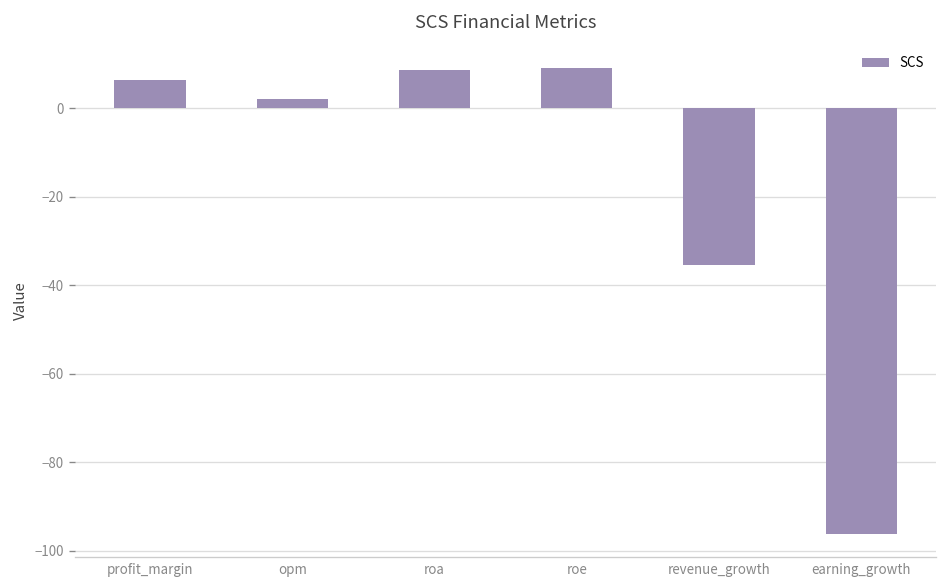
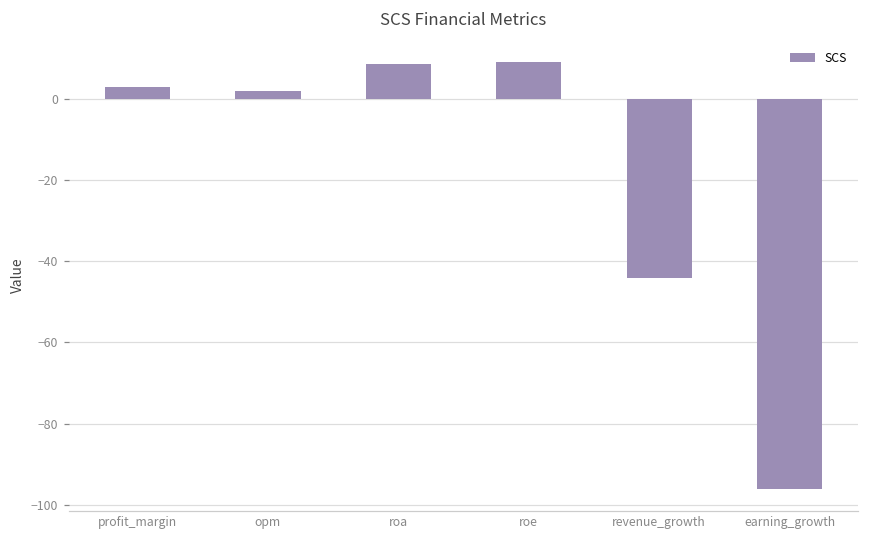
profit_margin: 6 -> 3
revenue_growth: -35 -> -44
